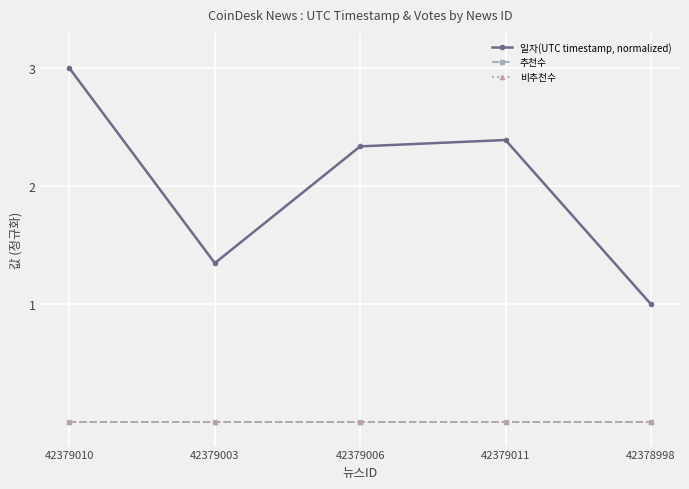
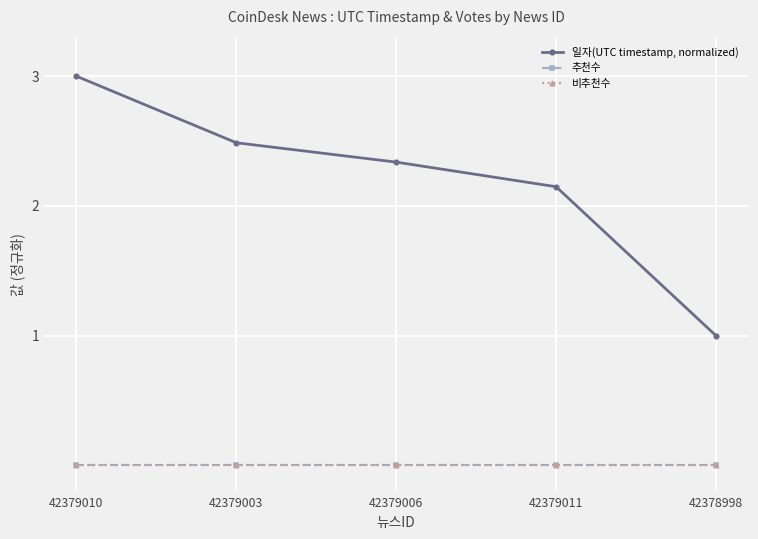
일자(UTC timestamp, normalized), 42379003: 1.35 -> 2.49
일자(UTC timestamp, normalized), 42379011: 2.39 -> 2.15
